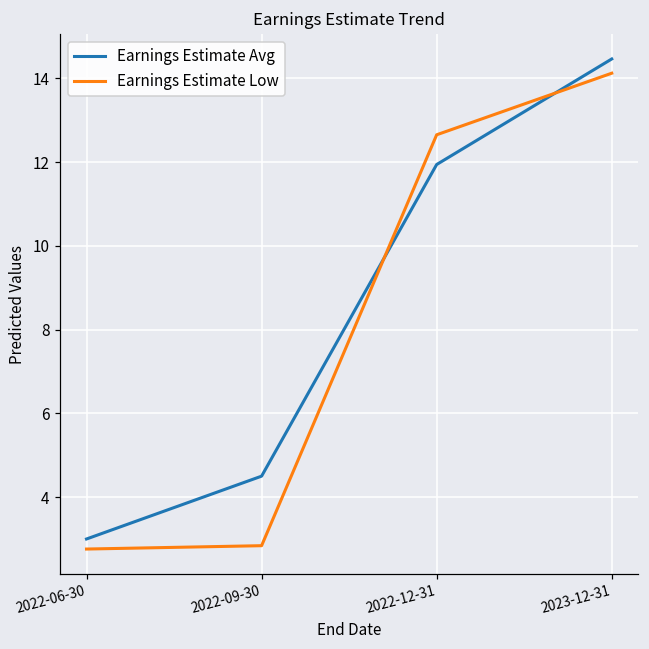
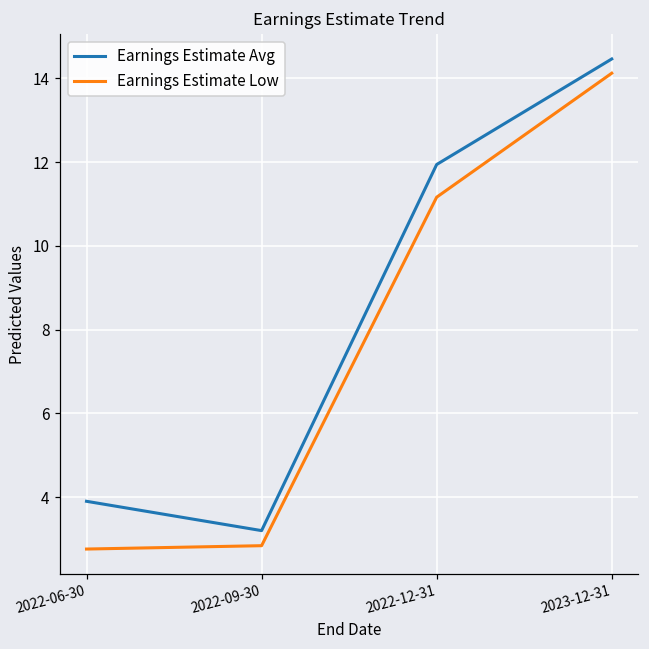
Earnings Estimate Avg, 2022-06-30: 3.0 -> 3.9
Earnings Estimate Avg, 2022-09-30: 4.5 -> 3.2
Earnings Estimate Low, 2022-12-31: 12.7 -> 11.2
